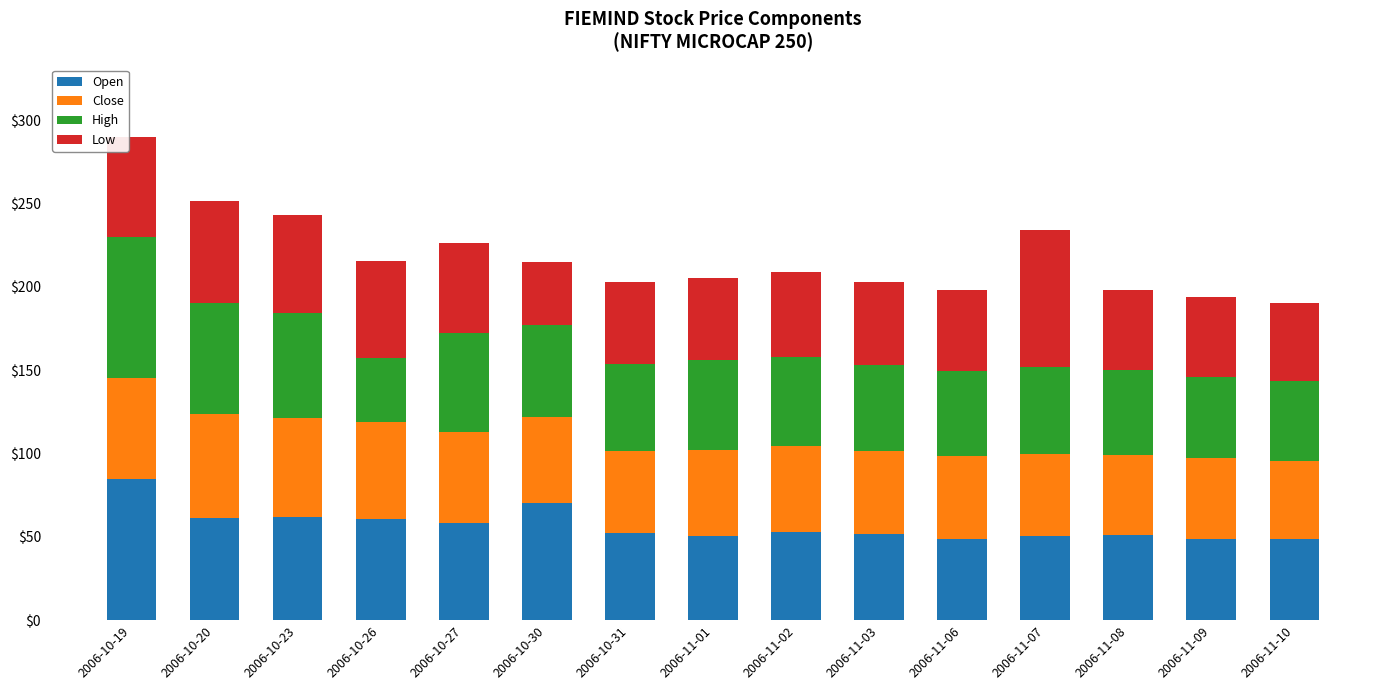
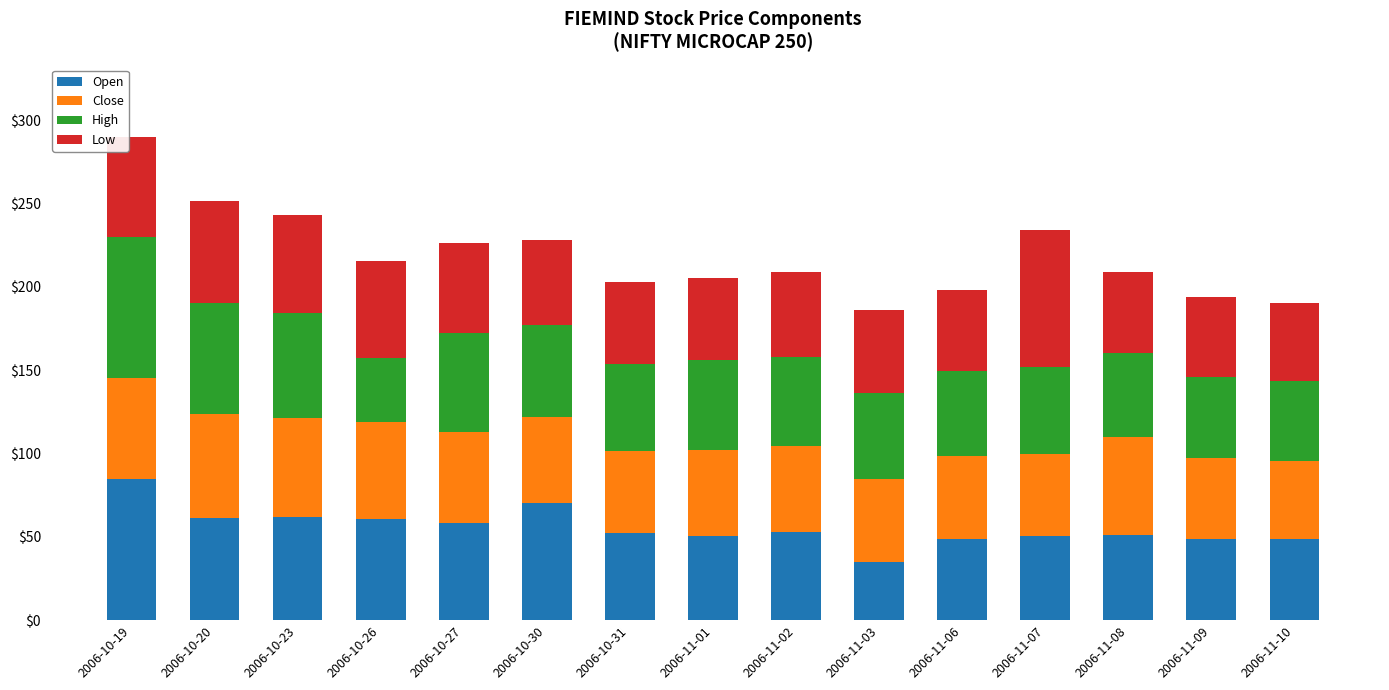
Low, 2006-10-30: $38 -> $51
Open, 2006-11-03: $52 -> $35
Close, 2006-11-08: $48 -> $59
